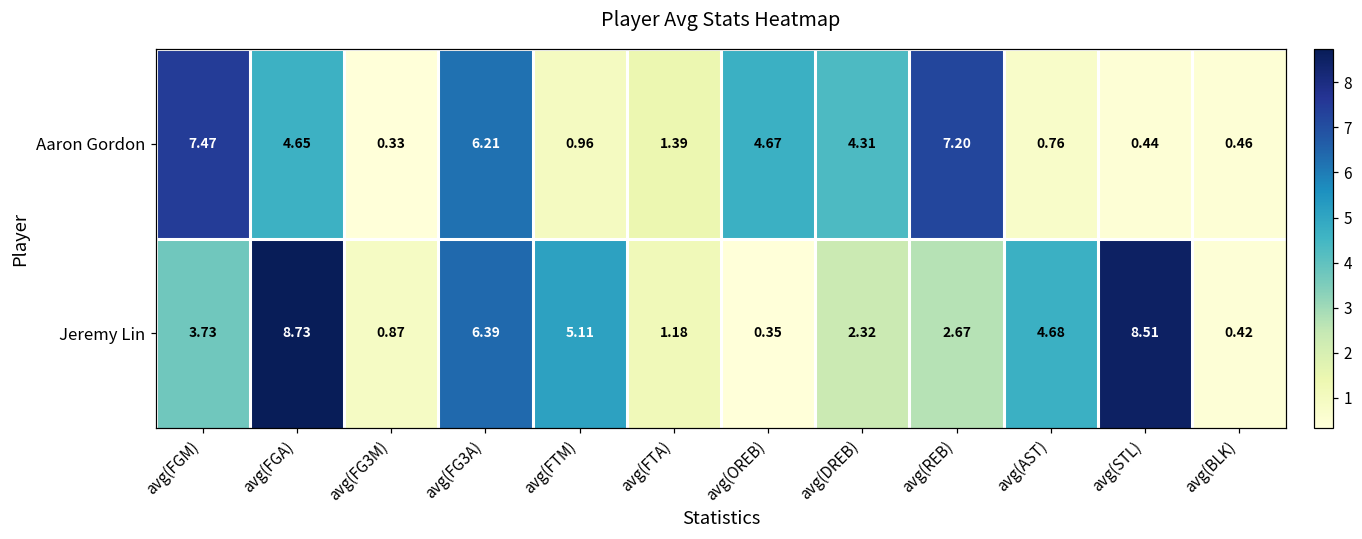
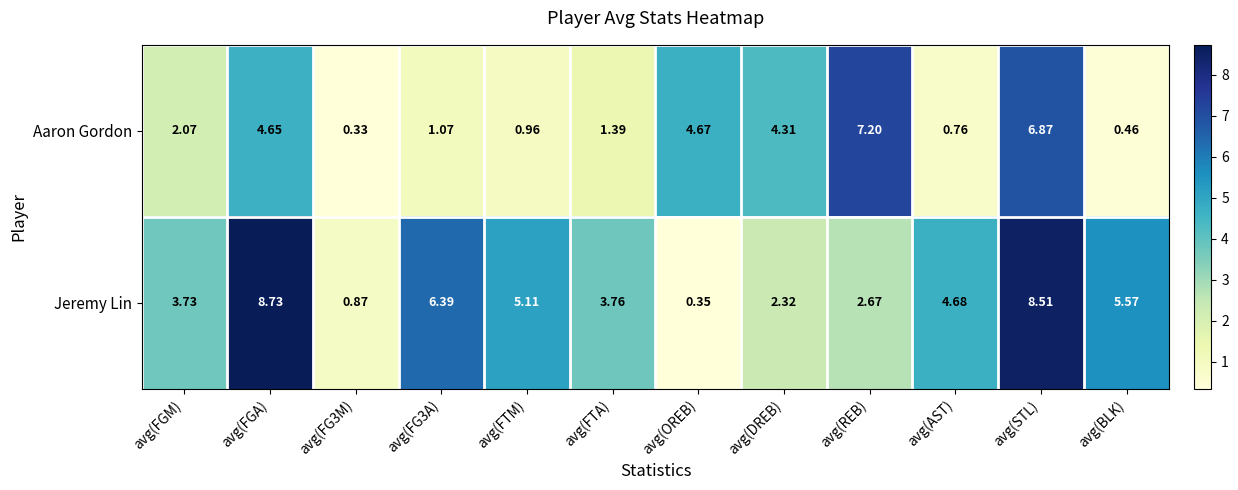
Aaron Gordon, avg(FGM): 7.47 -> 2.07
Aaron Gordon, avg(FG3A): 6.21 -> 1.07
Aaron Gordon, avg(STL): 0.44 -> 6.87
Jeremy Lin, avg(FTA): 1.18 -> 3.76
Jeremy Lin, avg(BLK): 0.42 -> 5.57
